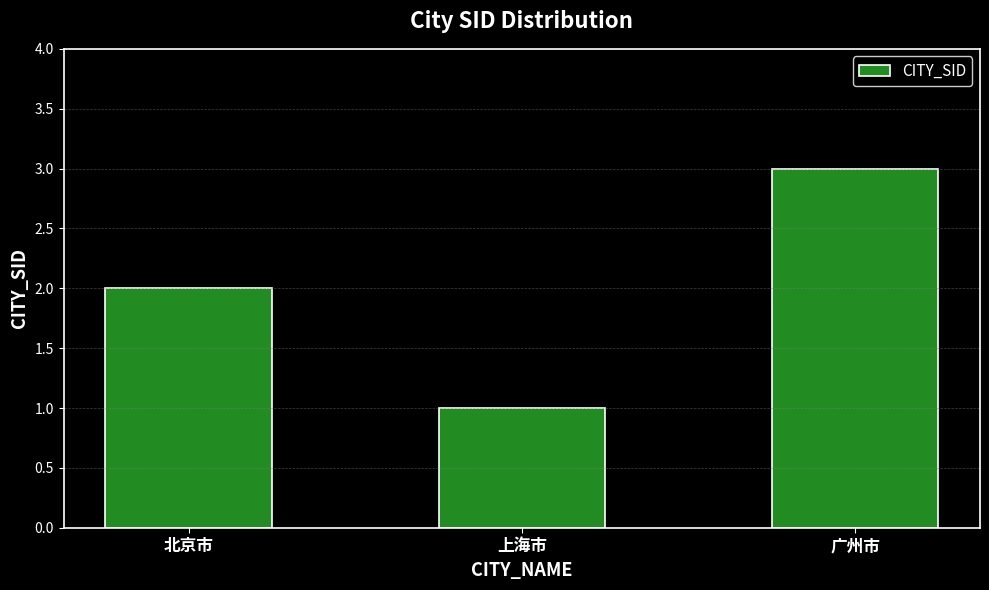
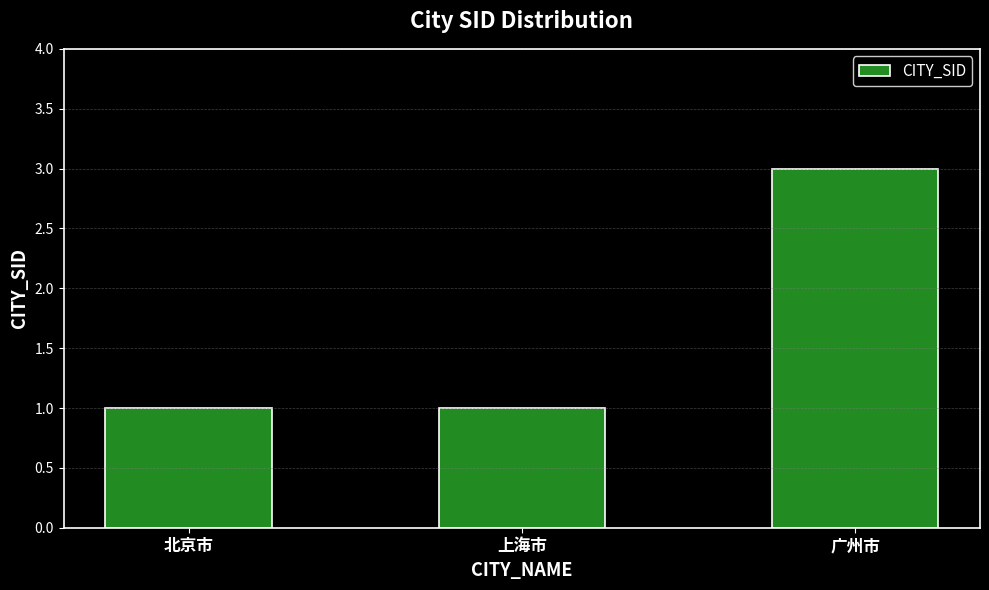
北京市: 2 -> 1
